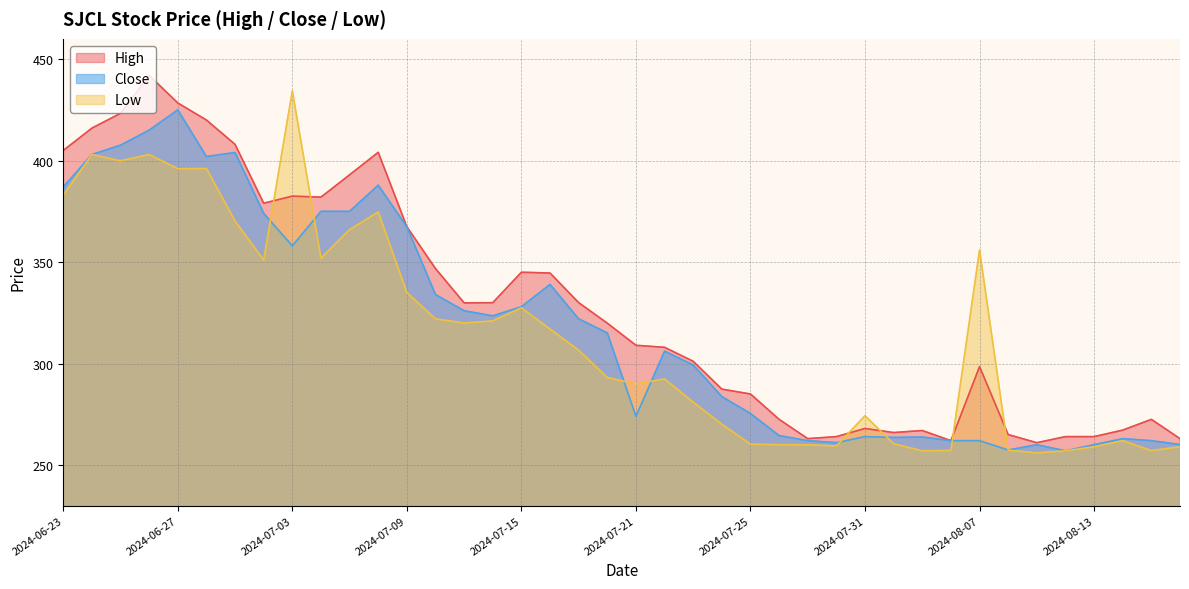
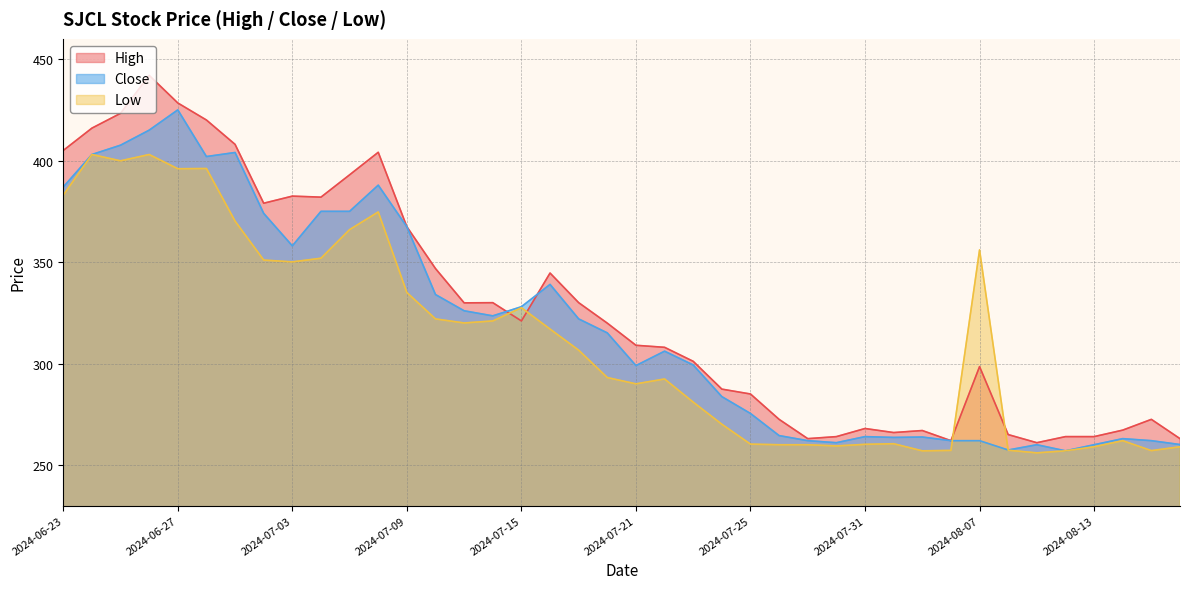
Low, 2024-07-03: 434 -> 350
High, 2024-07-15: 345 -> 321
Close, 2024-07-21: 274 -> 299
Low, 2024-07-31: 274 -> 260
